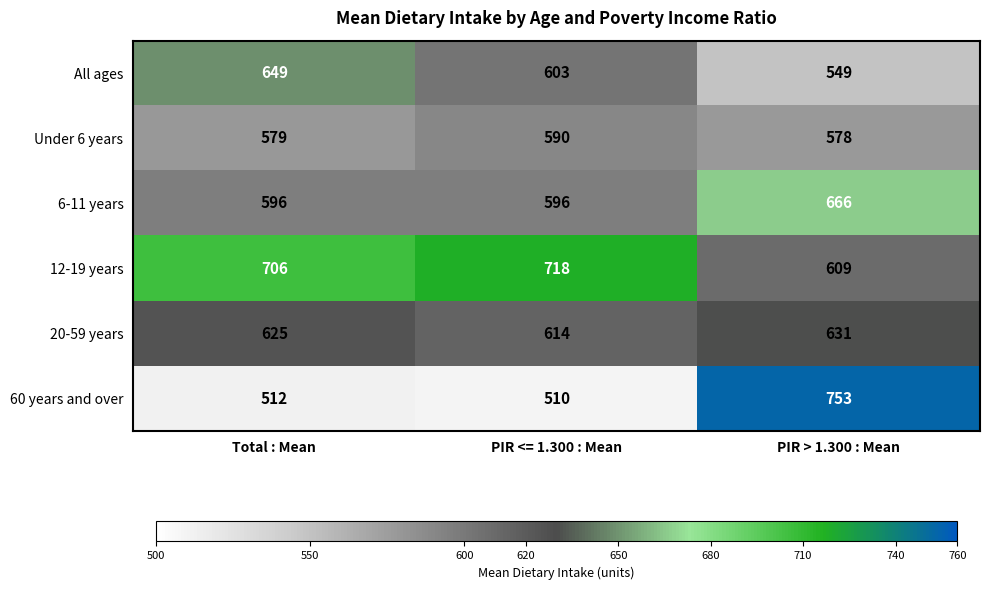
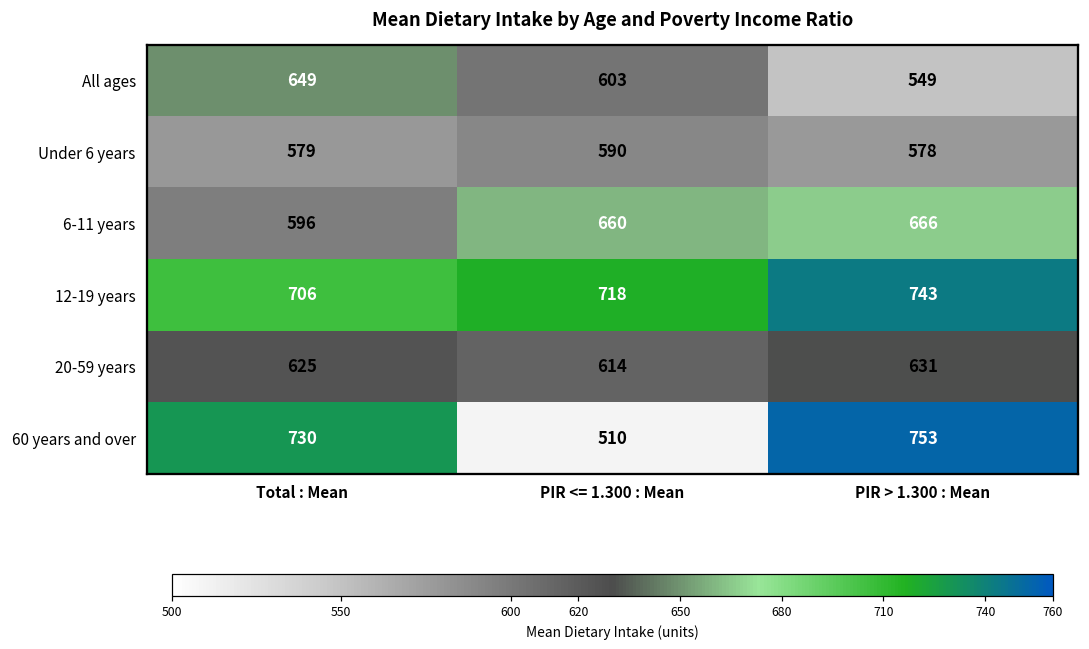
6-11 years, PIR <= 1.300 : Mean: 596 -> 660
12-19 years, PIR > 1.300 : Mean: 609 -> 743
60 years and over, Total : Mean: 512 -> 730
